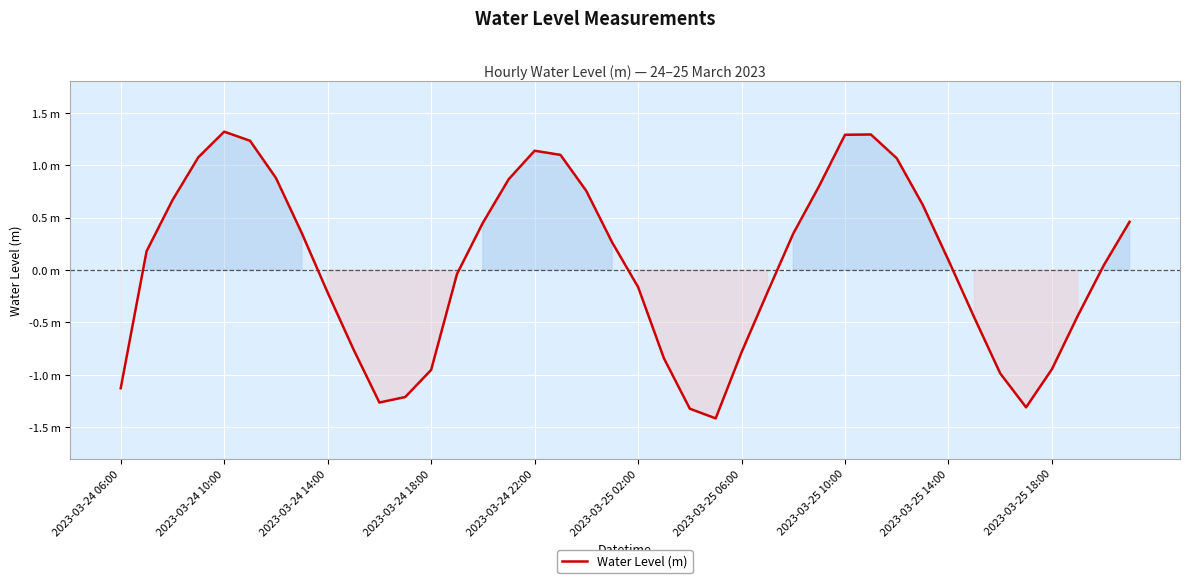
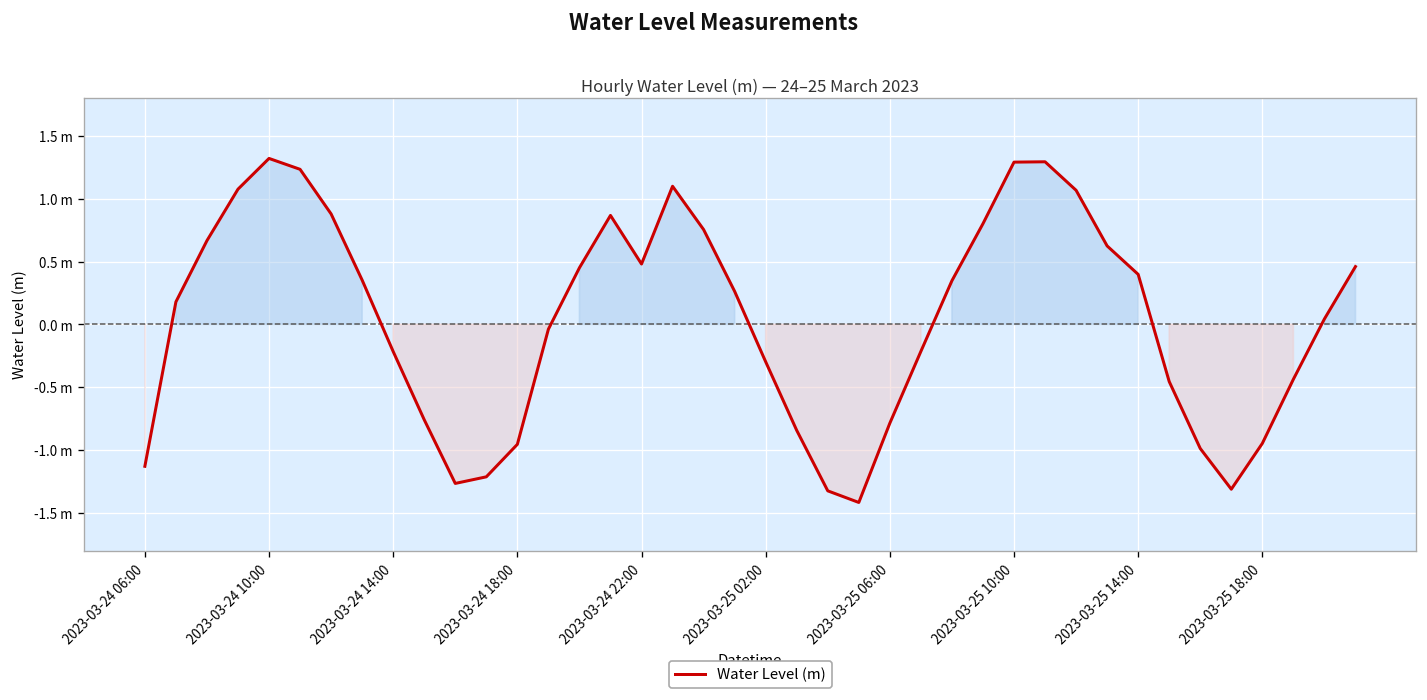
2023-03-24 22:00: 1.14 m -> 0.48 m
2023-03-25 02:00: -0.16 m -> -0.30 m
2023-03-25 14:00: 0.09 m -> 0.40 m
